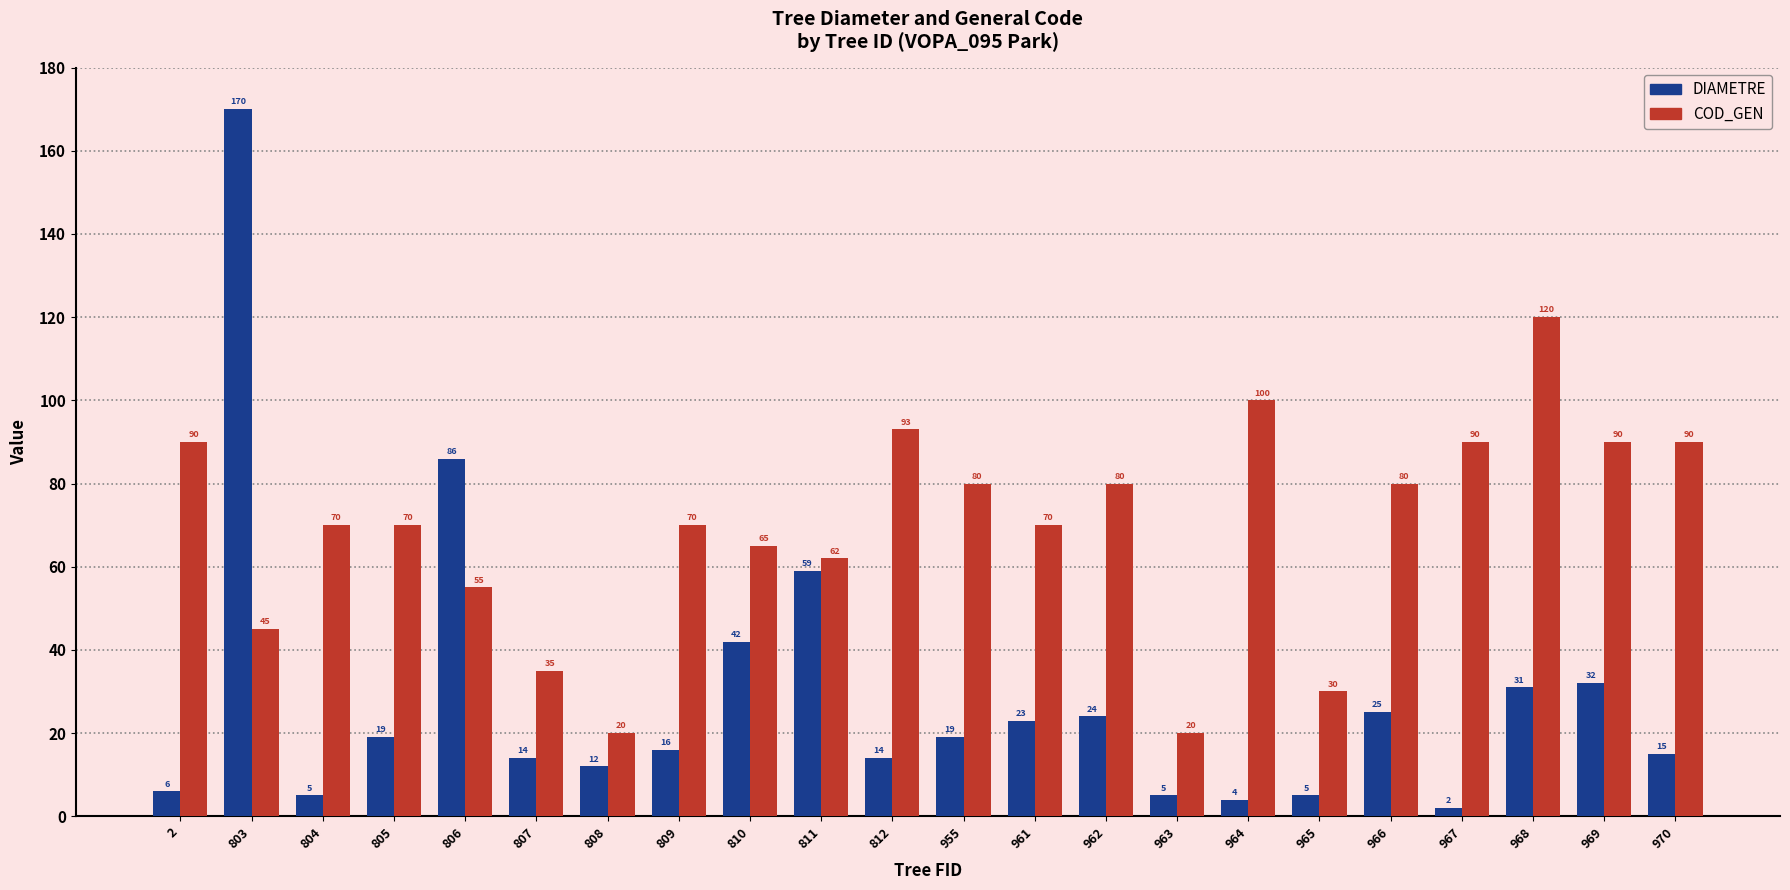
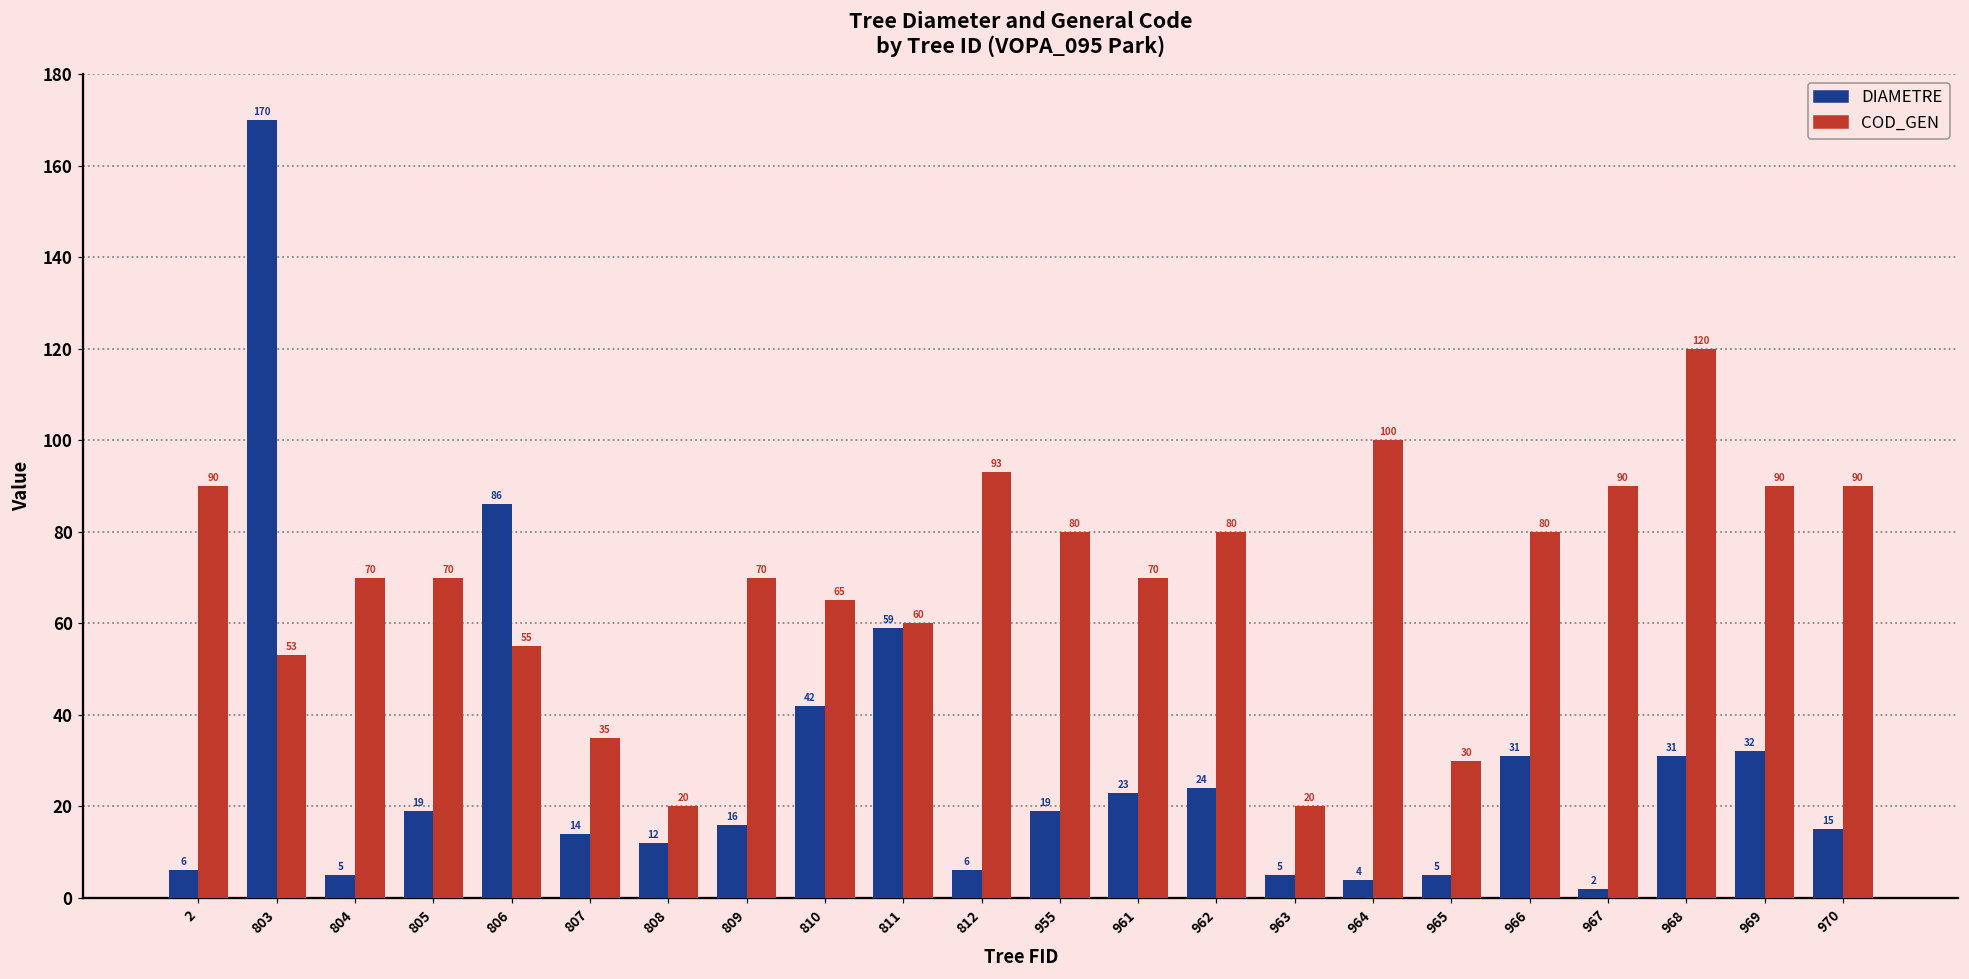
COD_GEN, 803: 45 -> 53
COD_GEN, 811: 62 -> 60
DIAMETRE, 812: 14 -> 6
DIAMETRE, 966: 25 -> 31
